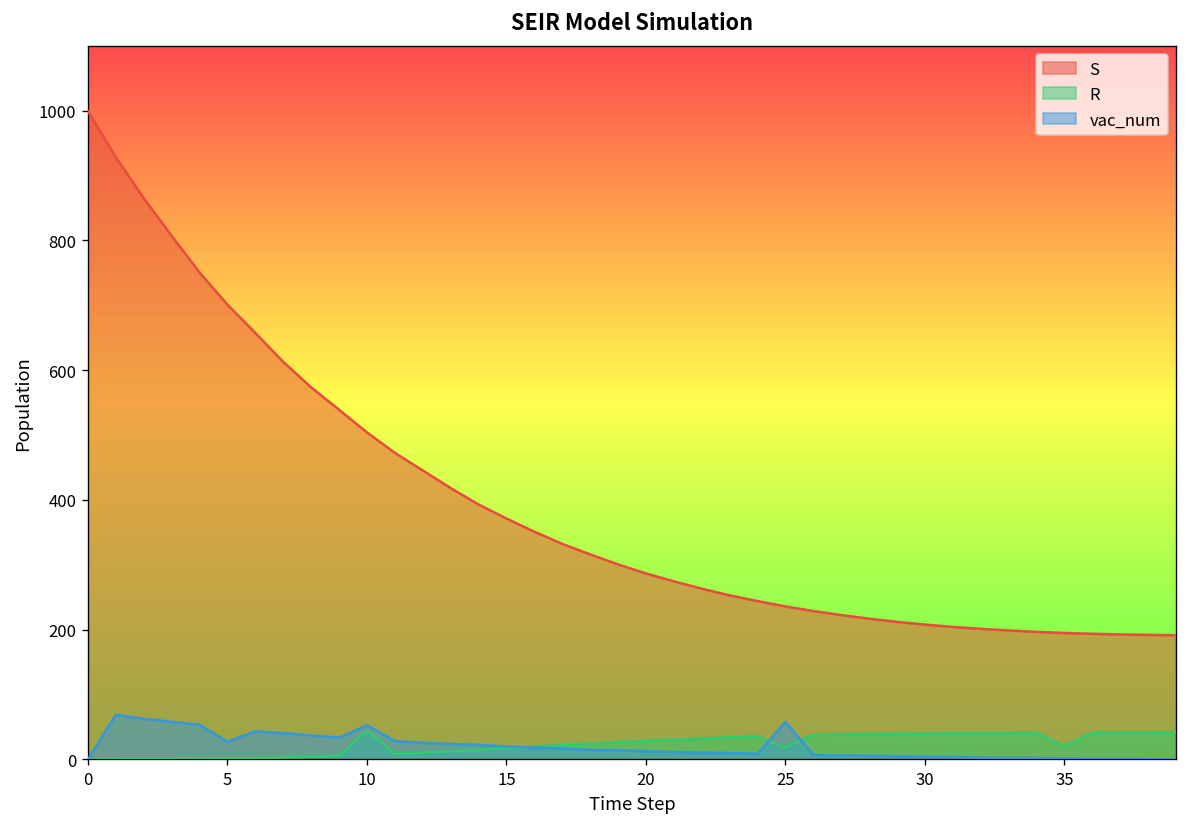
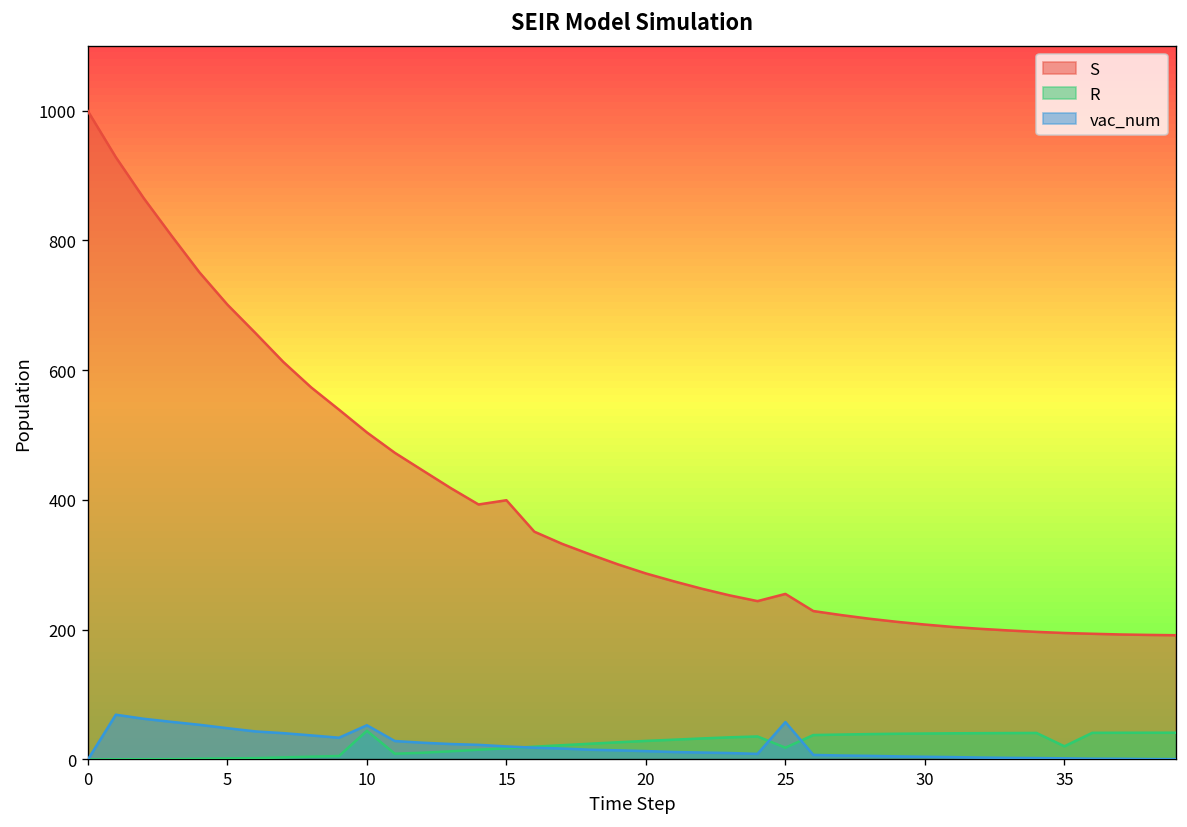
vac_num, 5: 30 -> 50
S, 15: 370 -> 400
S, 25: 240 -> 260
